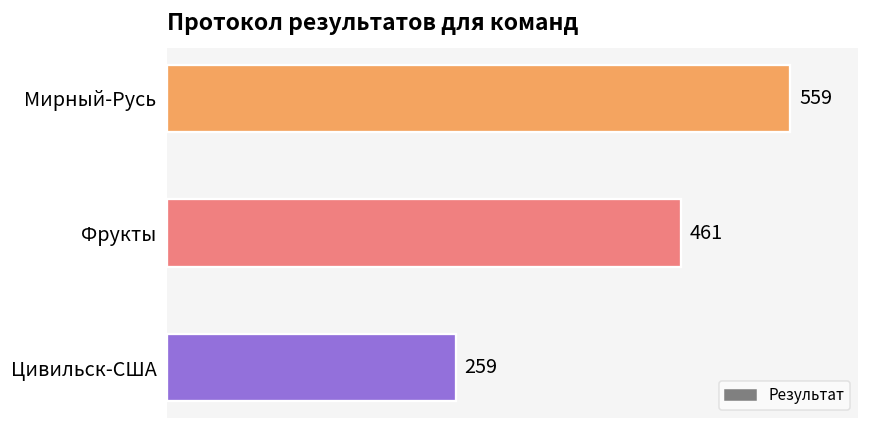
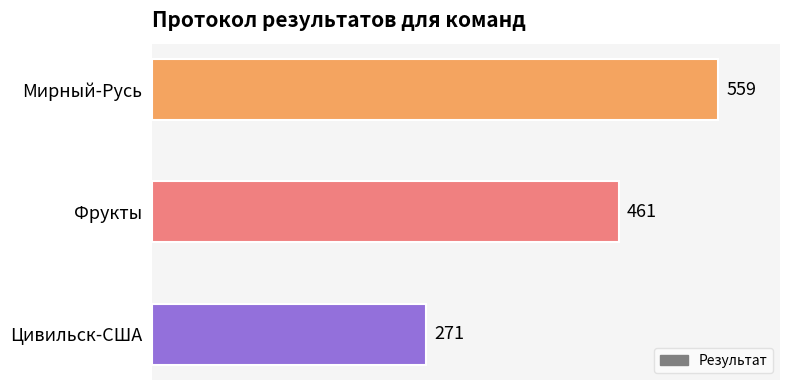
Цивильск-США: 259 -> 271
